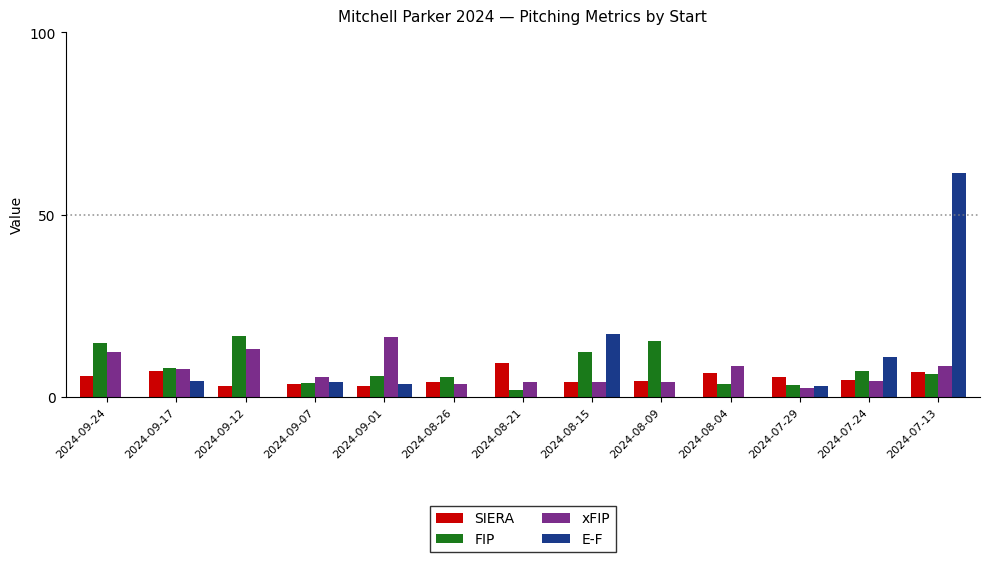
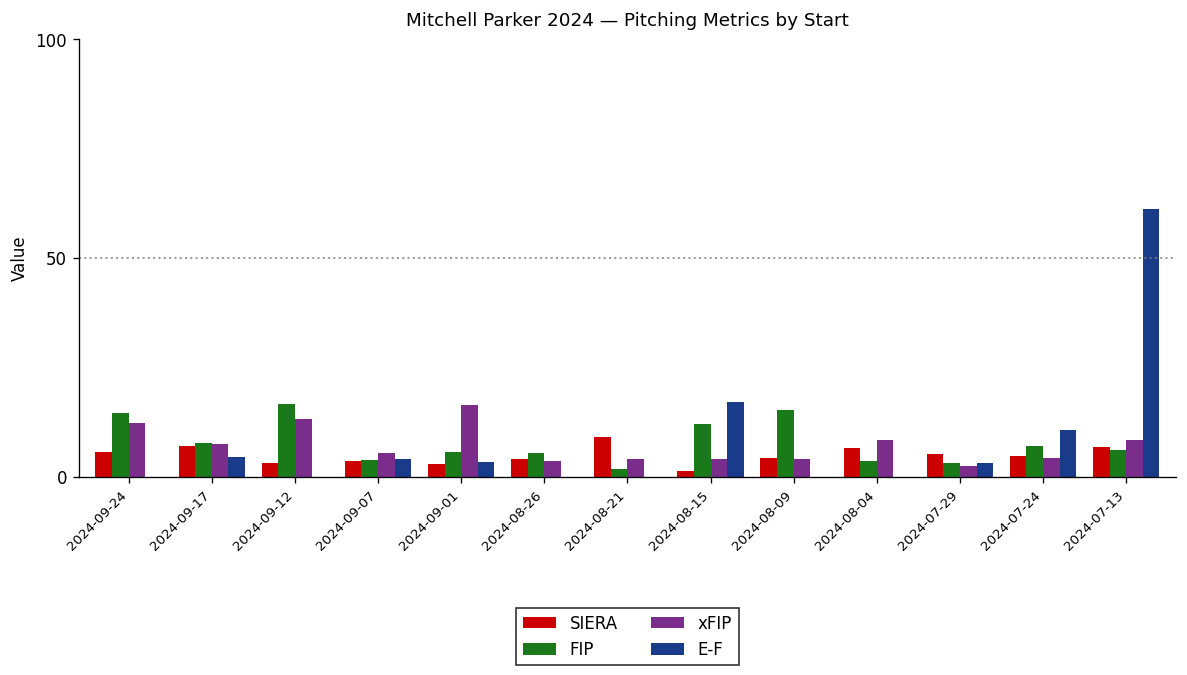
SIERA, 2024-08-15: 4 -> 1
